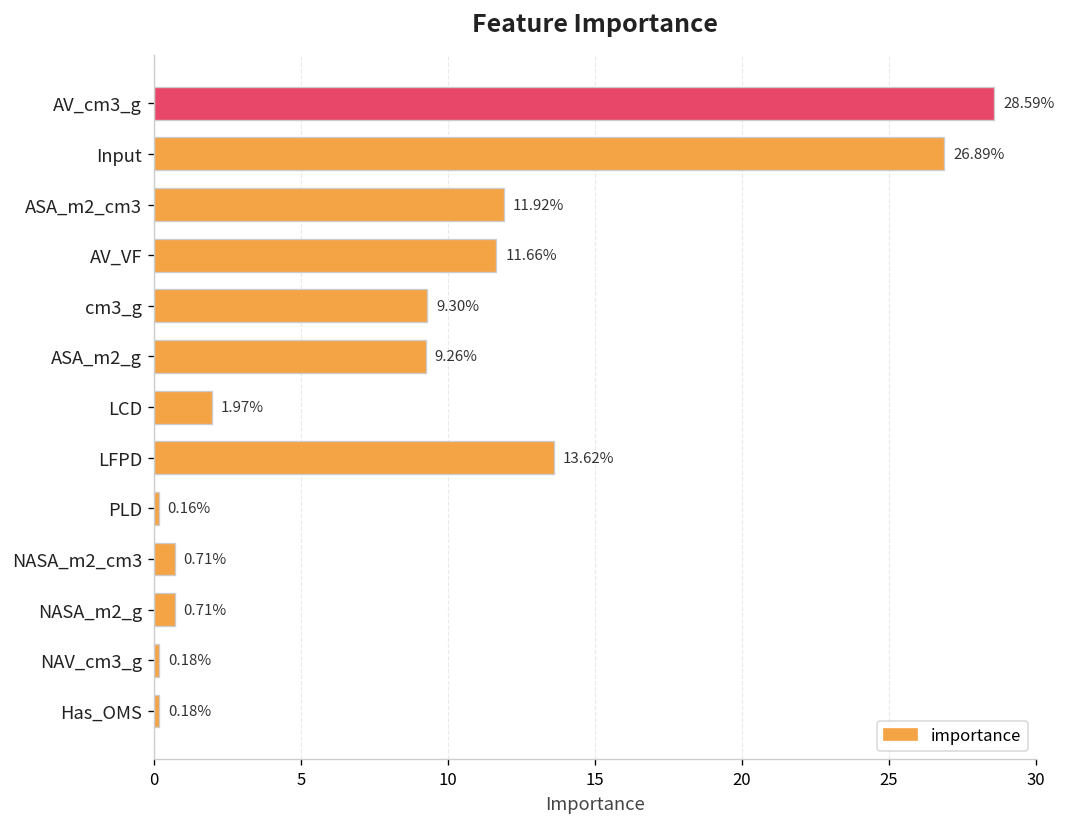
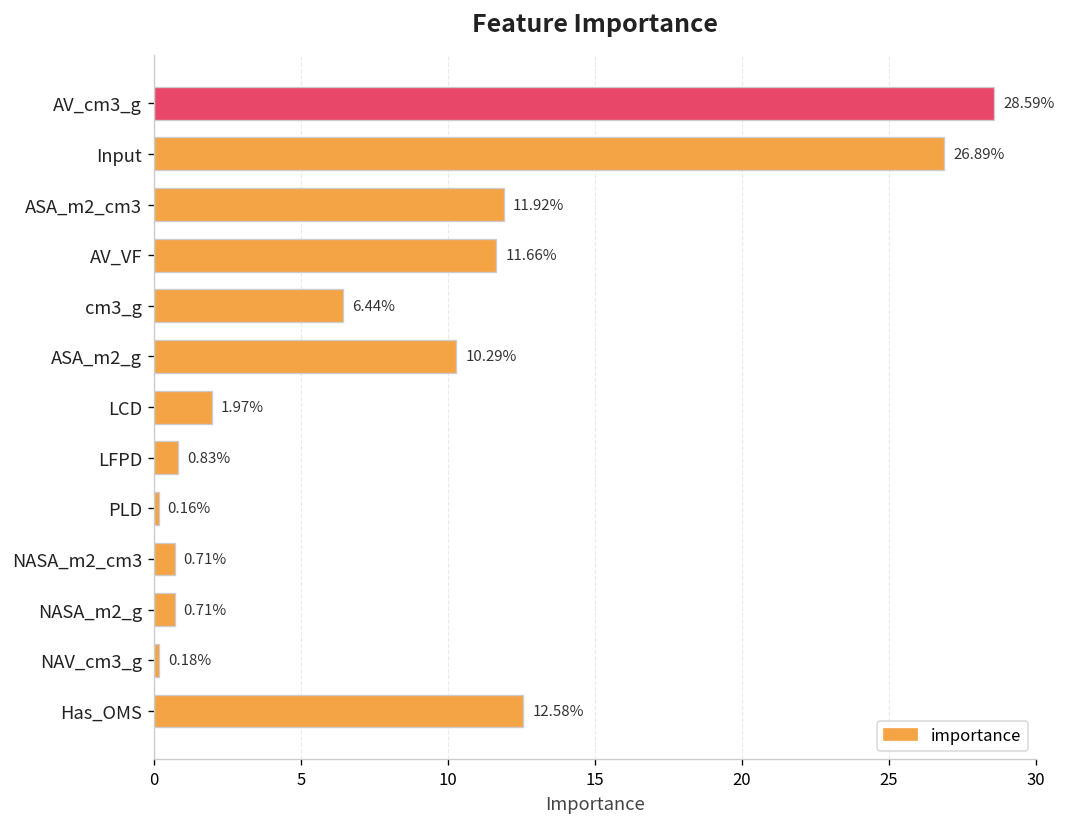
cm3_g: 9.30% -> 6.44%
ASA_m2_g: 9.26% -> 10.29%
LFPD: 13.62% -> 0.83%
Has_OMS: 0.18% -> 12.58%
